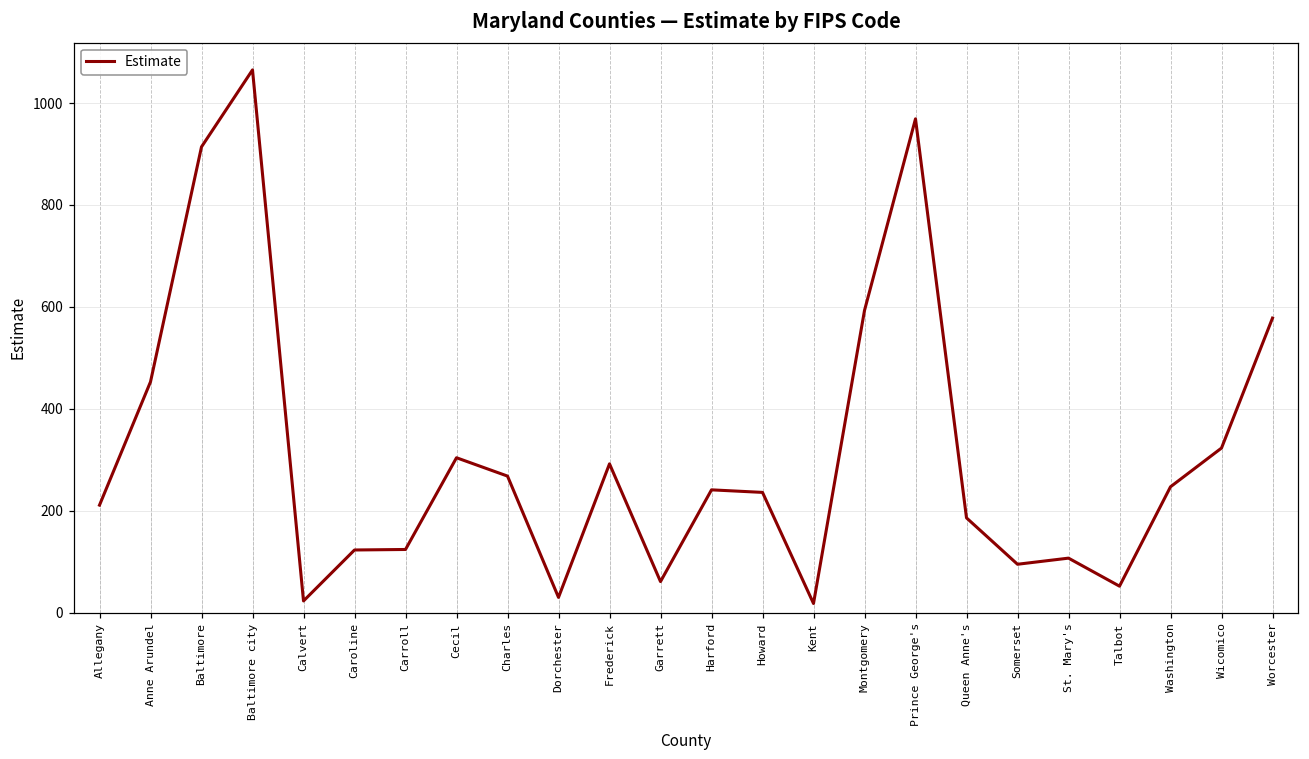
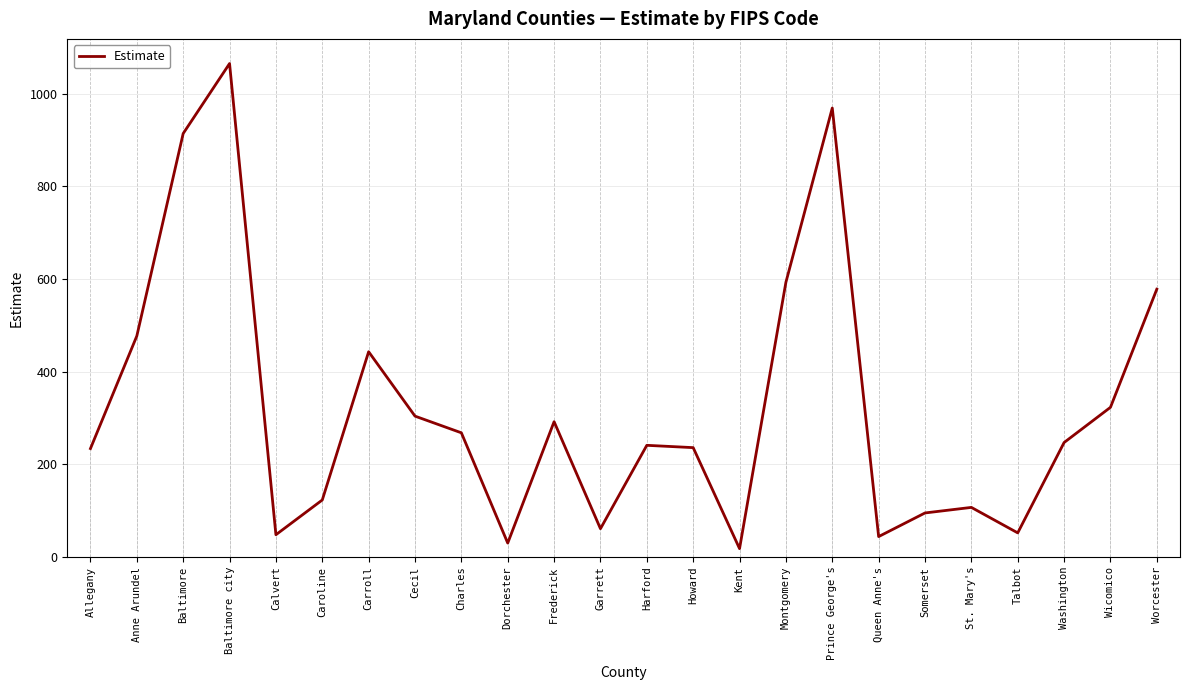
Estimate, Allegany: 210 -> 230
Estimate, Anne Arundel: 450 -> 480
Estimate, Calvert: 20 -> 50
Estimate, Carroll: 120 -> 440
Estimate, Queen Anne's: 190 -> 40
